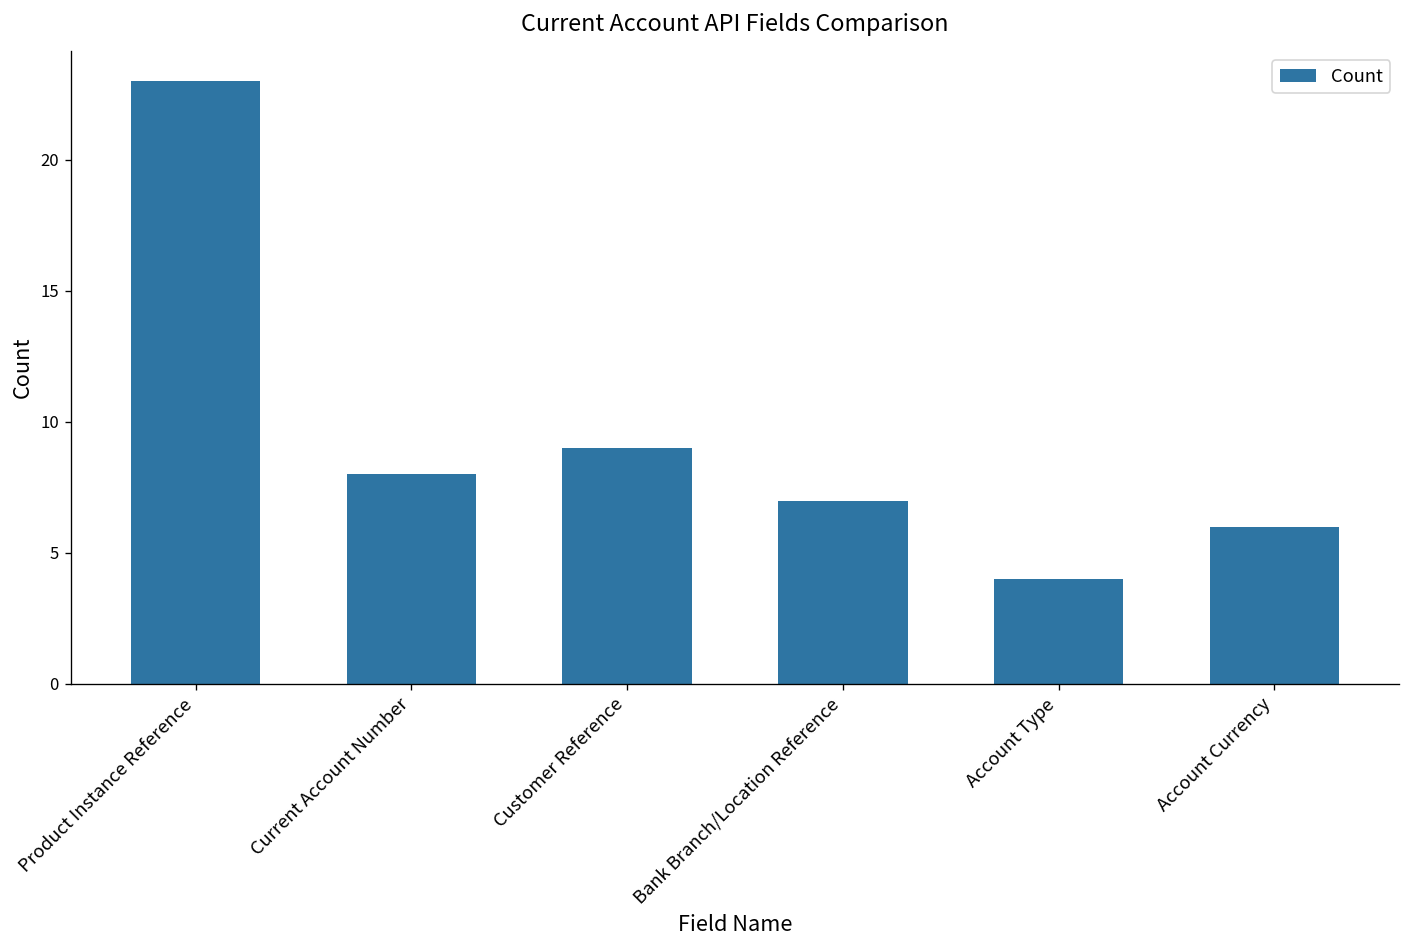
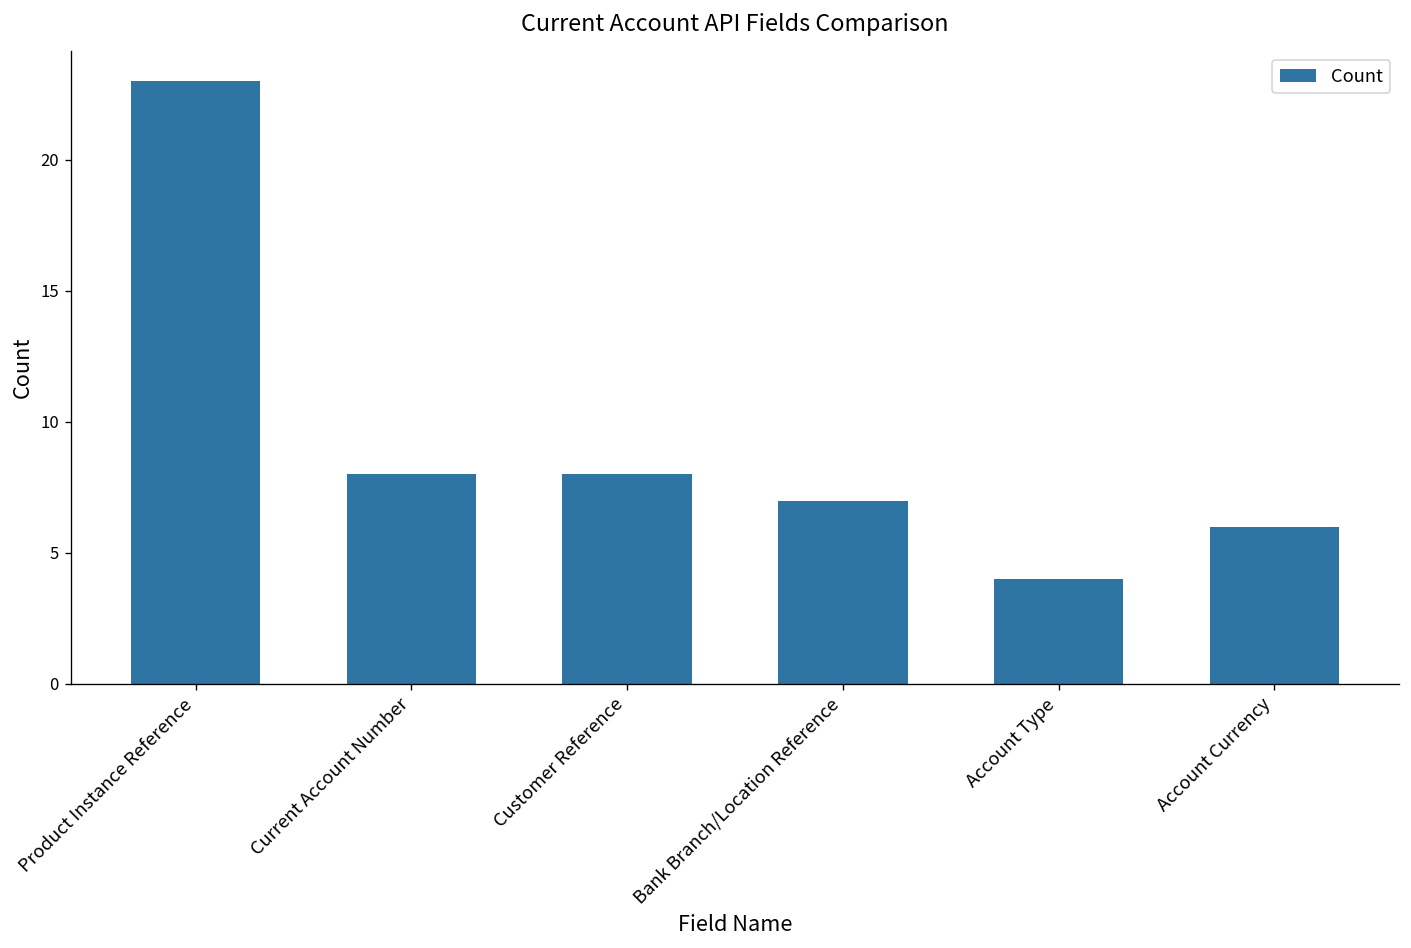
Customer Reference: 9 -> 8
